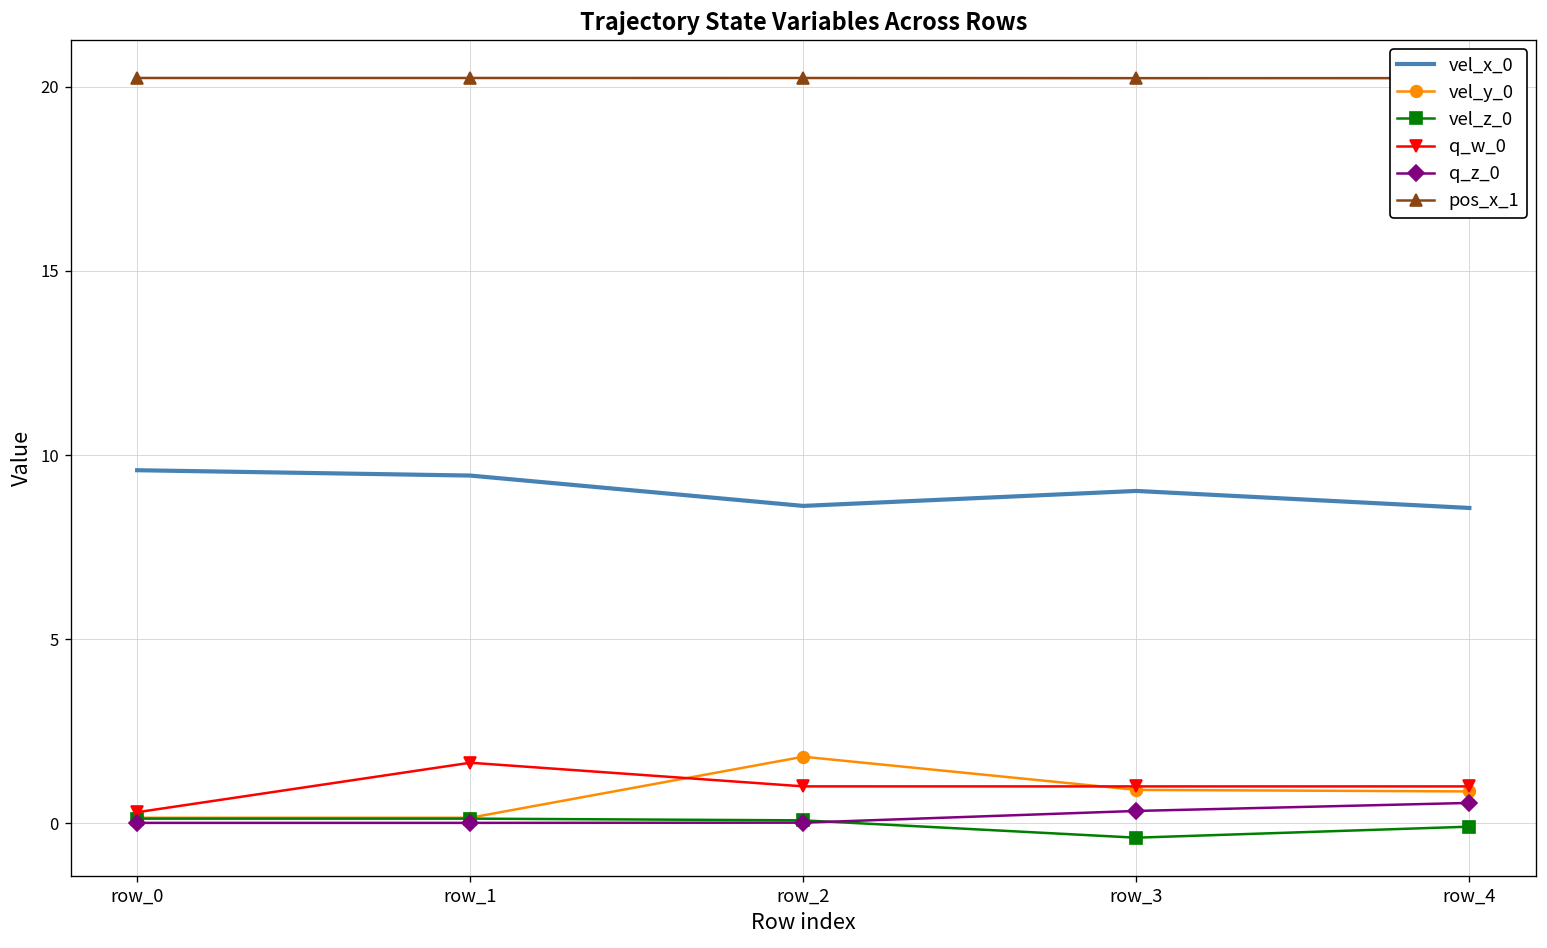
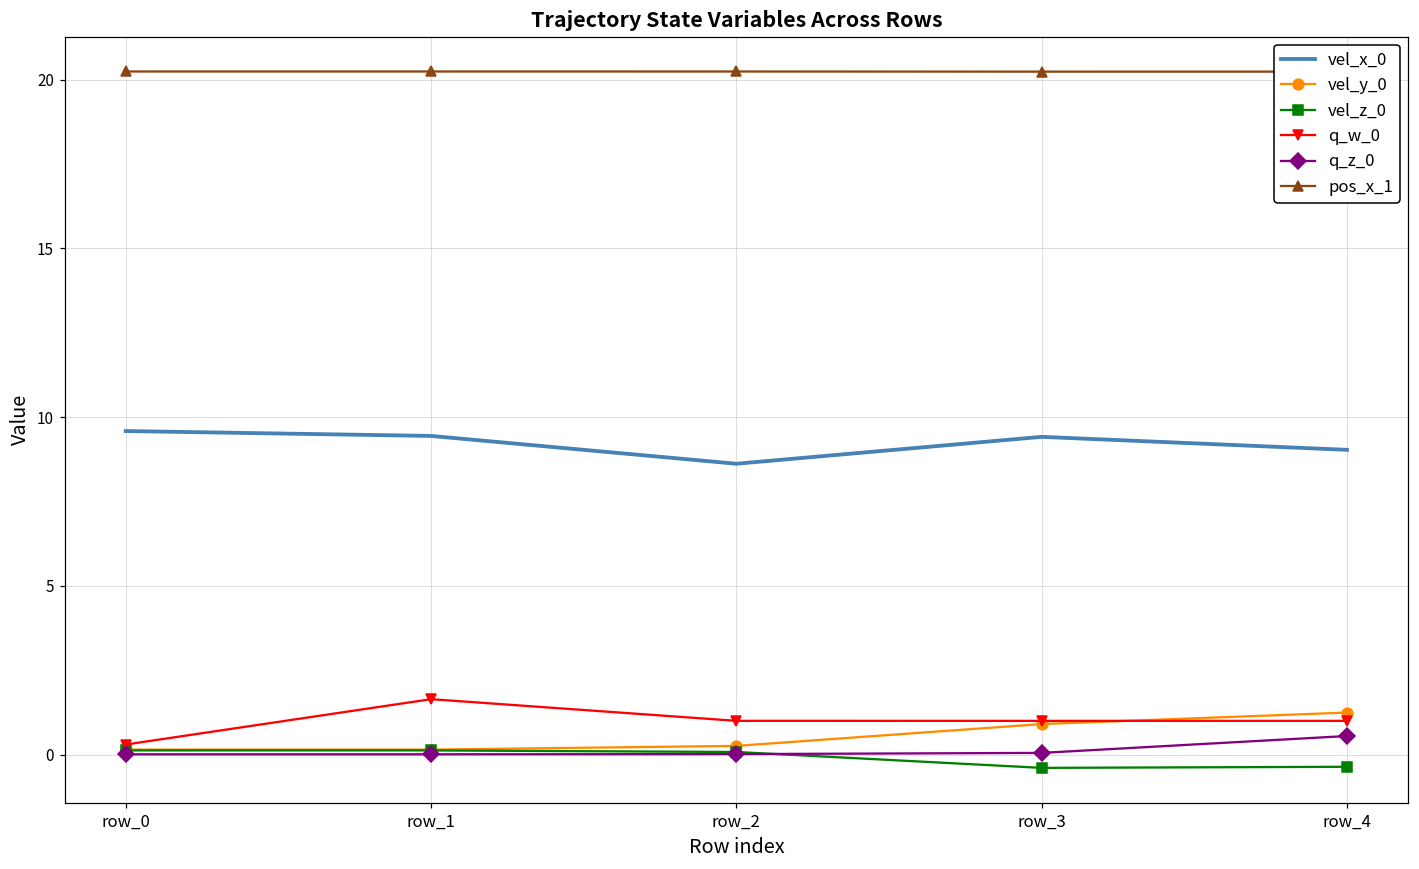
vel_y_0, row_2: 1.8 -> 0.3
vel_x_0, row_3: 9.0 -> 9.4
q_z_0, row_3: 0.3 -> 0.0
vel_x_0, row_4: 8.6 -> 9.0
vel_y_0, row_4: 0.9 -> 1.2
vel_z_0, row_4: -0.1 -> -0.4
